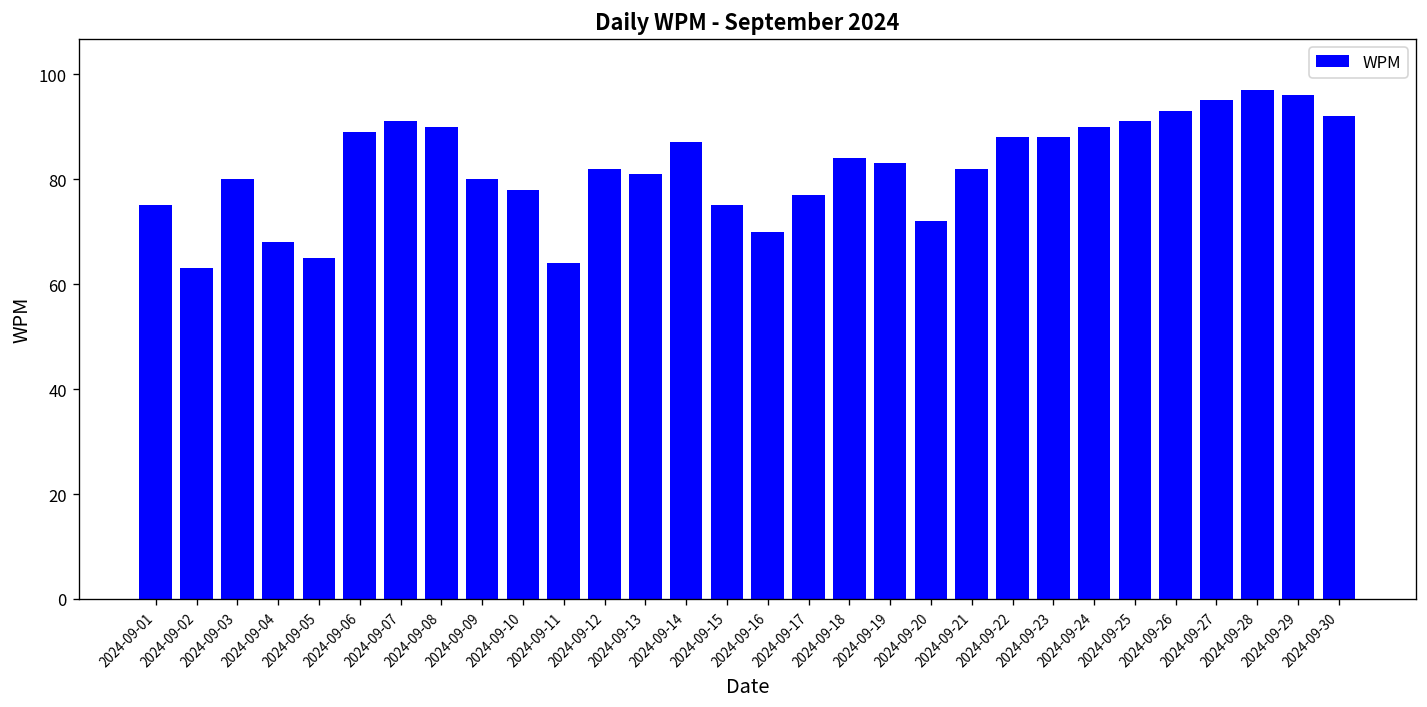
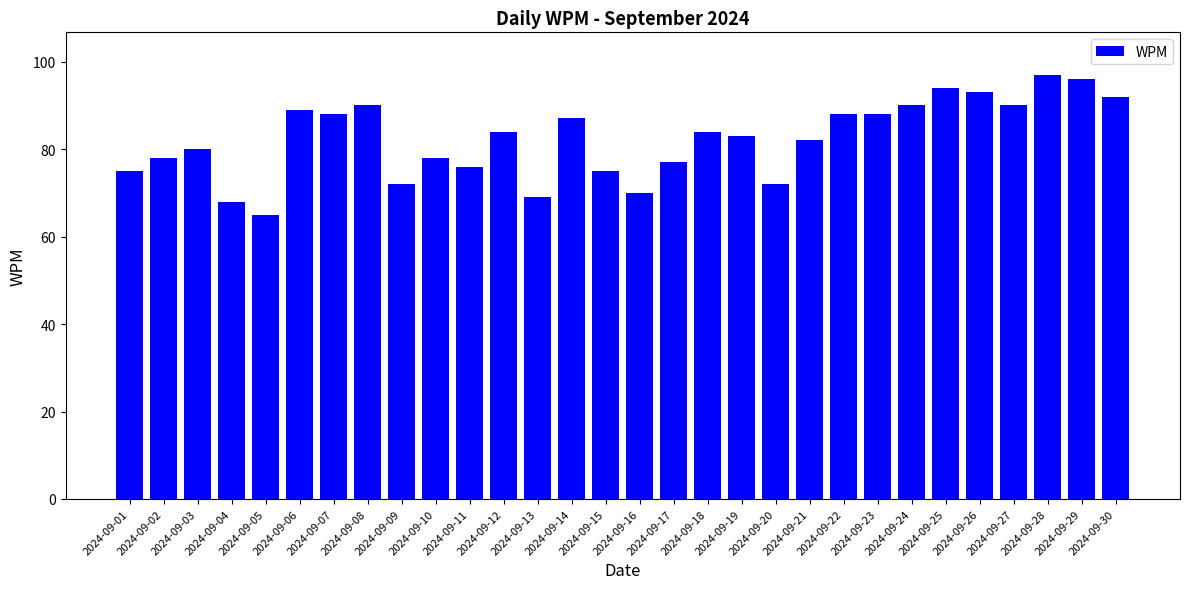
2024-09-02: 63 -> 78
2024-09-07: 91 -> 88
2024-09-09: 80 -> 72
2024-09-11: 64 -> 76
2024-09-12: 82 -> 84
2024-09-13: 81 -> 69
2024-09-25: 91 -> 94
2024-09-27: 95 -> 90
